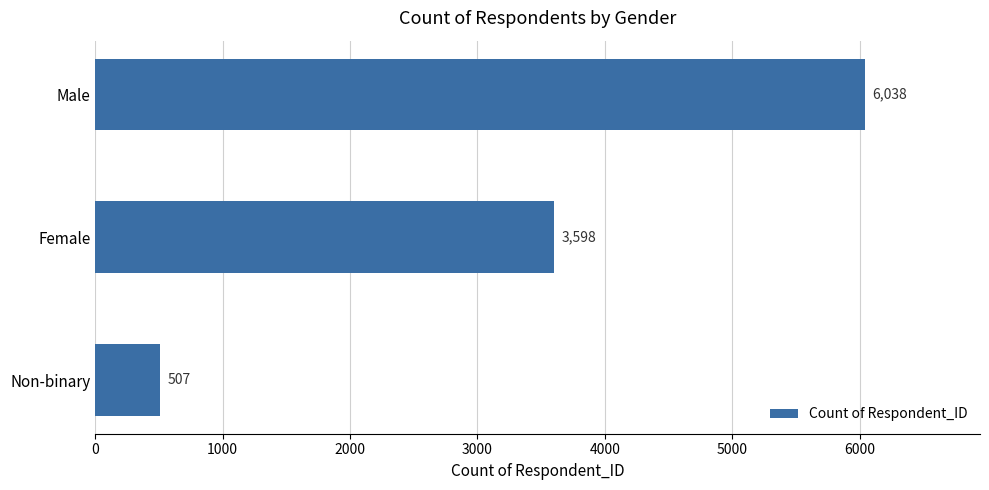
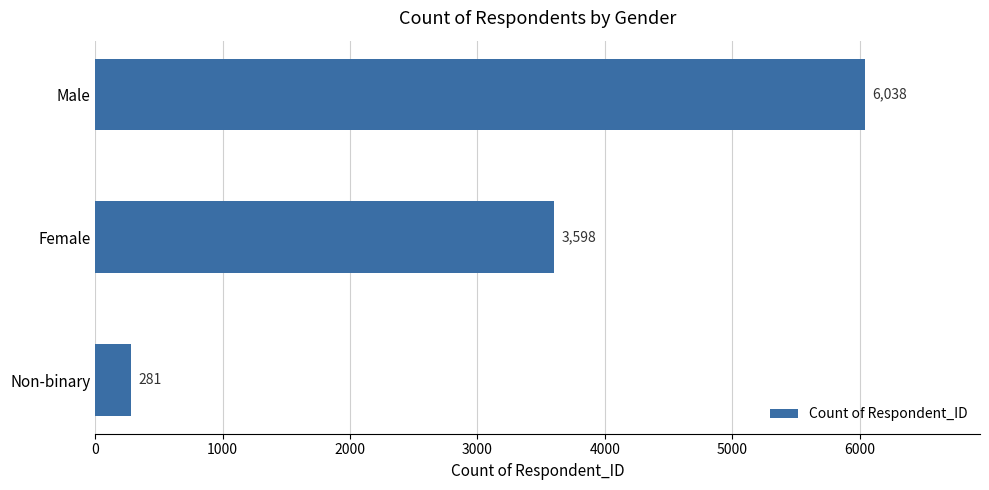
Non-binary: 507 -> 281
